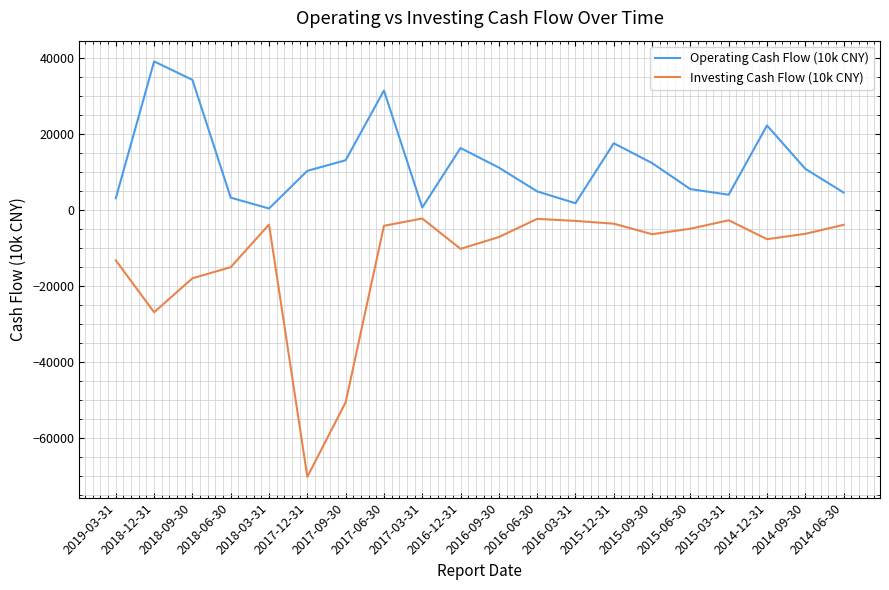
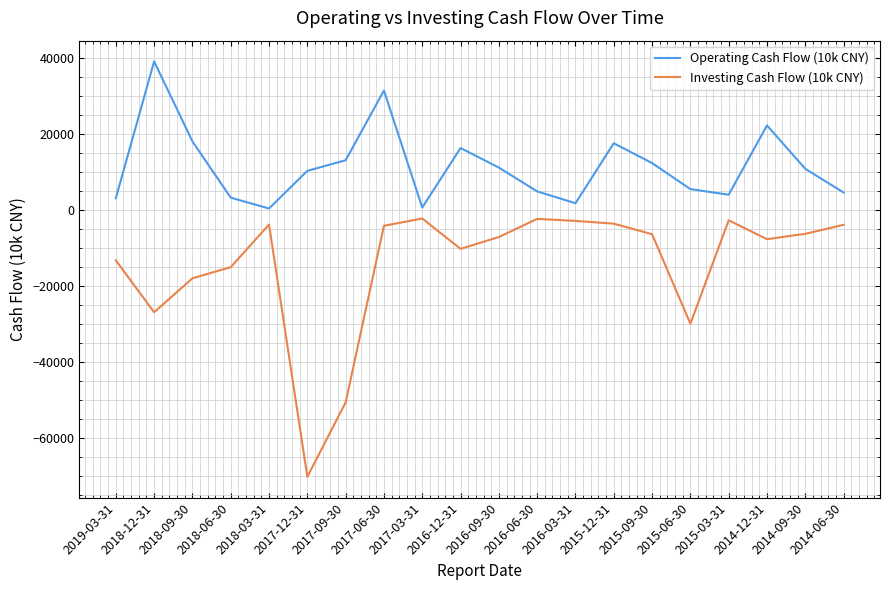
Operating Cash Flow (10k CNY), 2018-09-30: 34000 -> 18000
Investing Cash Flow (10k CNY), 2015-06-30: -5000 -> -30000
